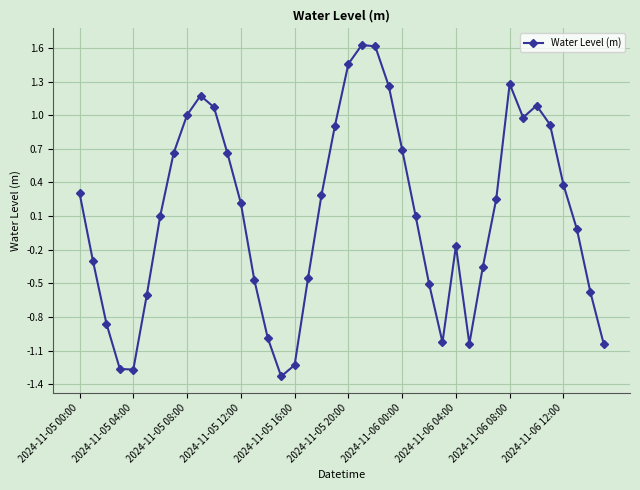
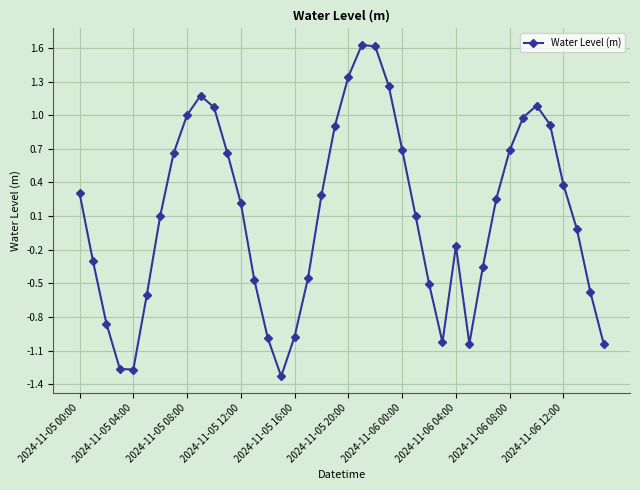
2024-11-05 16:00: -1.23 -> -0.97
2024-11-05 20:00: 1.46 -> 1.34
2024-11-06 08:00: 1.28 -> 0.69
